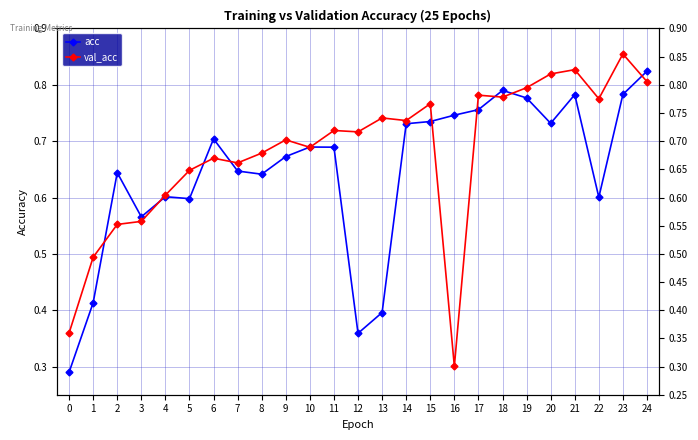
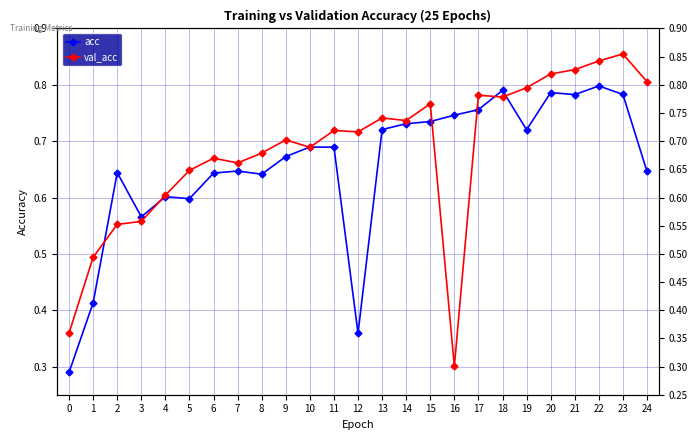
acc, 6: 0.70 -> 0.64
acc, 13: 0.40 -> 0.72
acc, 19: 0.78 -> 0.72
acc, 20: 0.73 -> 0.79
acc, 22: 0.60 -> 0.80
val_acc, 22: 0.78 -> 0.84
acc, 24: 0.82 -> 0.65
